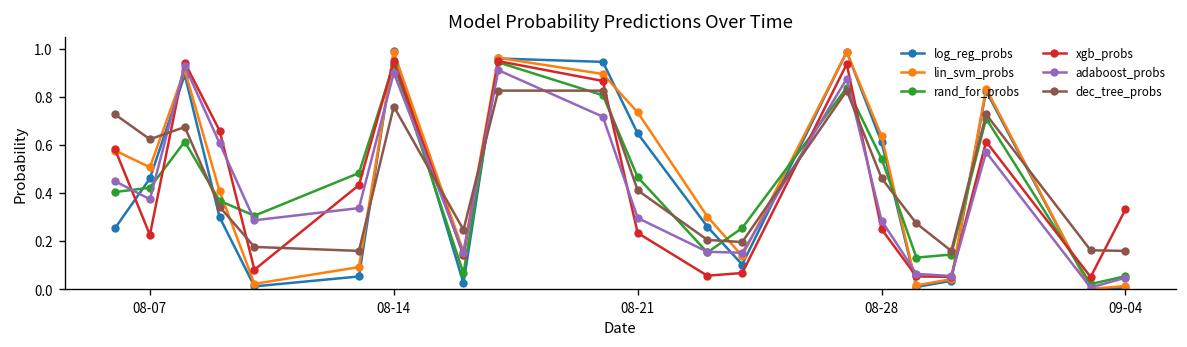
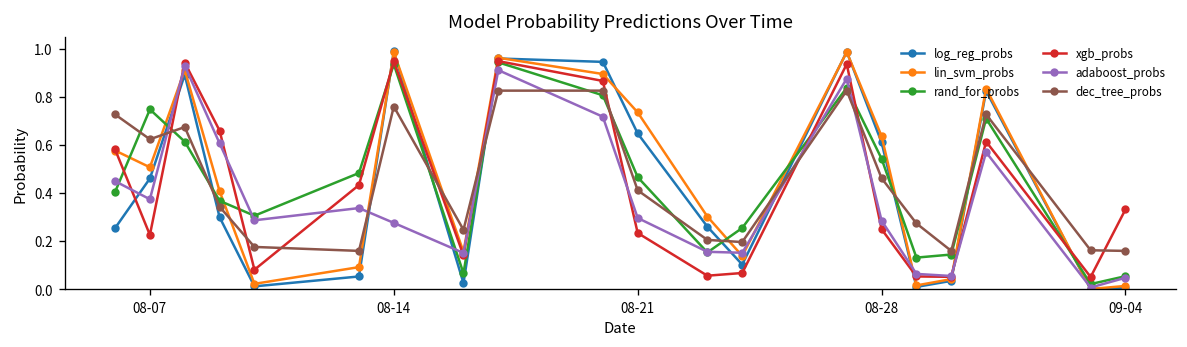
rand_for_probs, 08-07: 0.42 -> 0.75
adaboost_probs, 08-14: 0.90 -> 0.28
